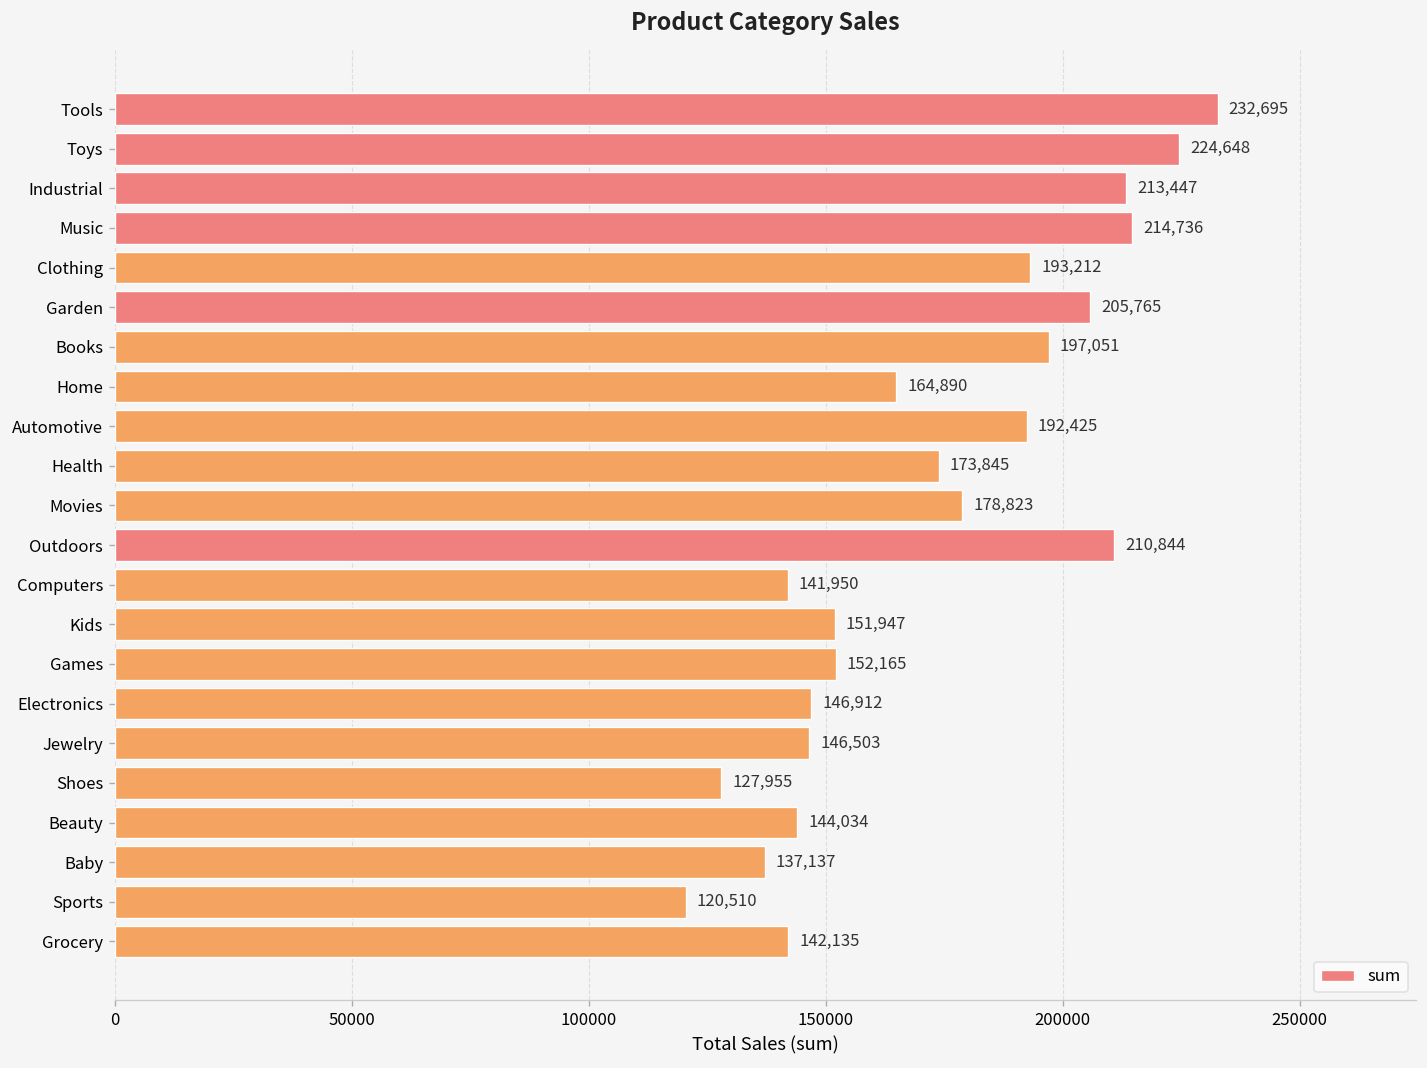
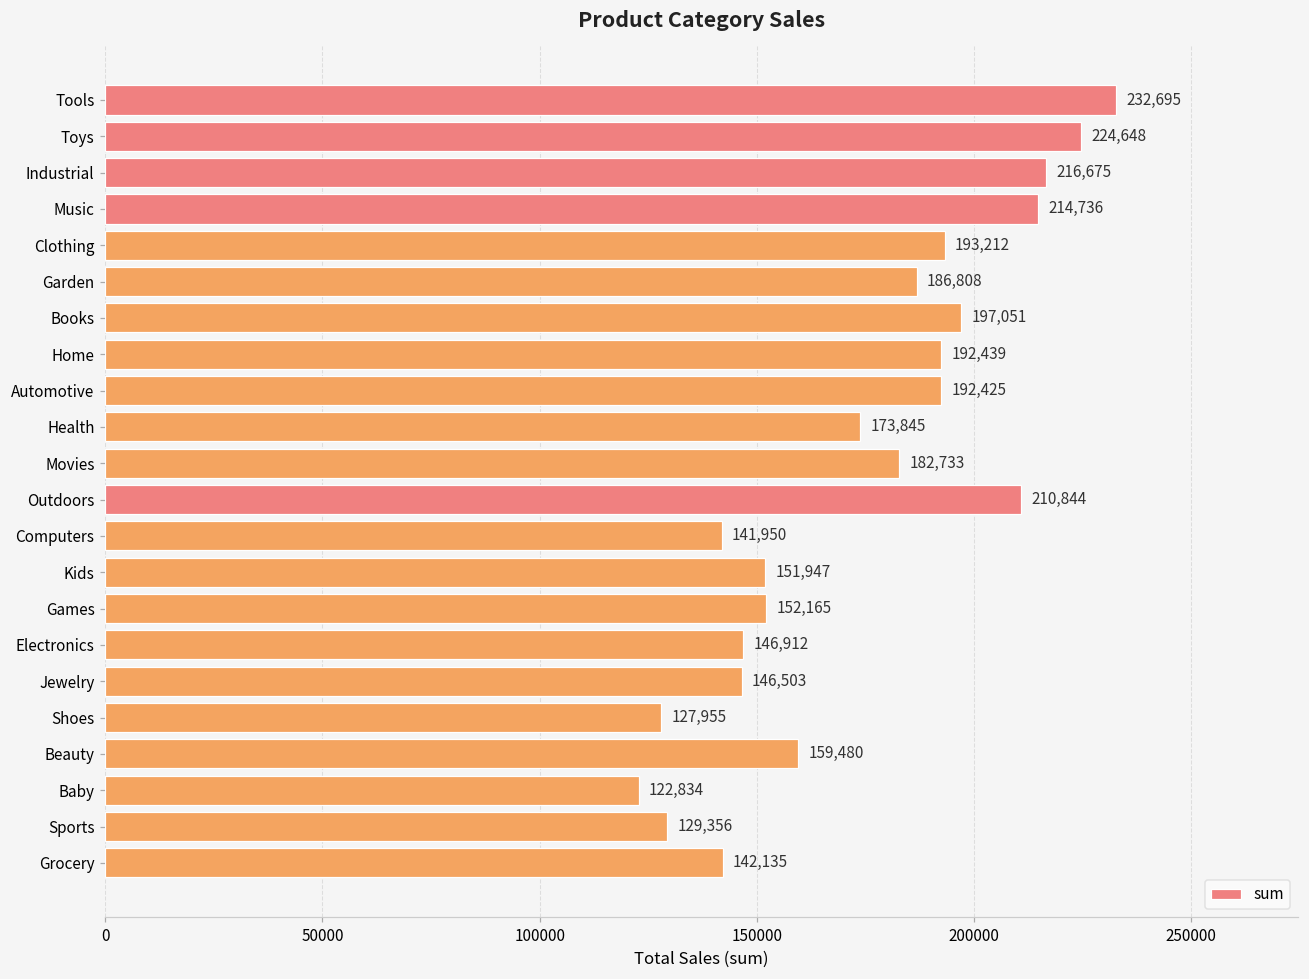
Industrial: 213,447 -> 216,675
Garden: 205,765 -> 186,808
Home: 164,890 -> 192,439
Movies: 178,823 -> 182,733
Beauty: 144,034 -> 159,480
Baby: 137,137 -> 122,834
Sports: 120,510 -> 129,356
